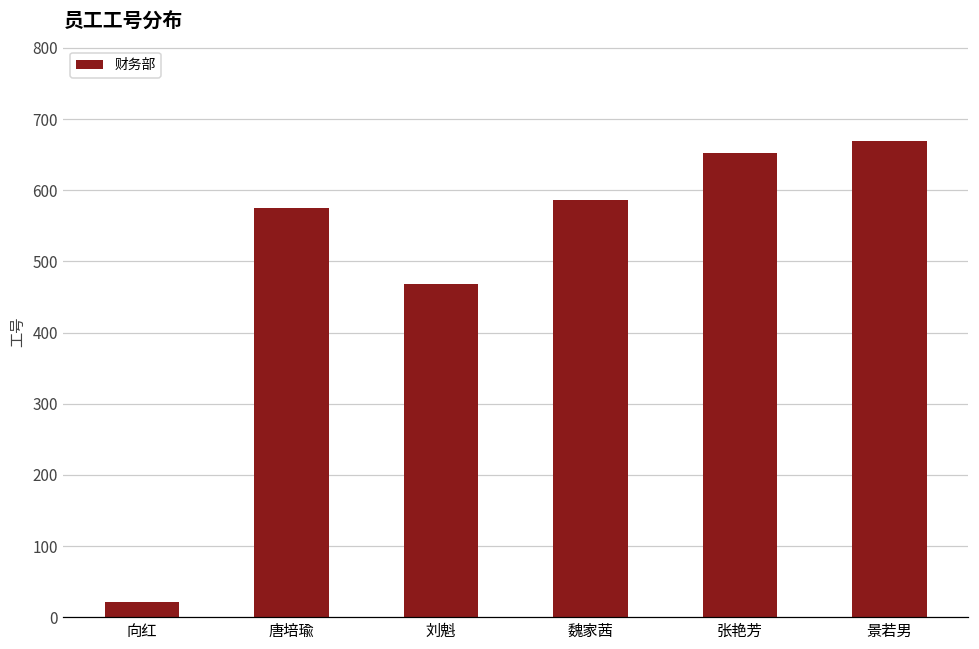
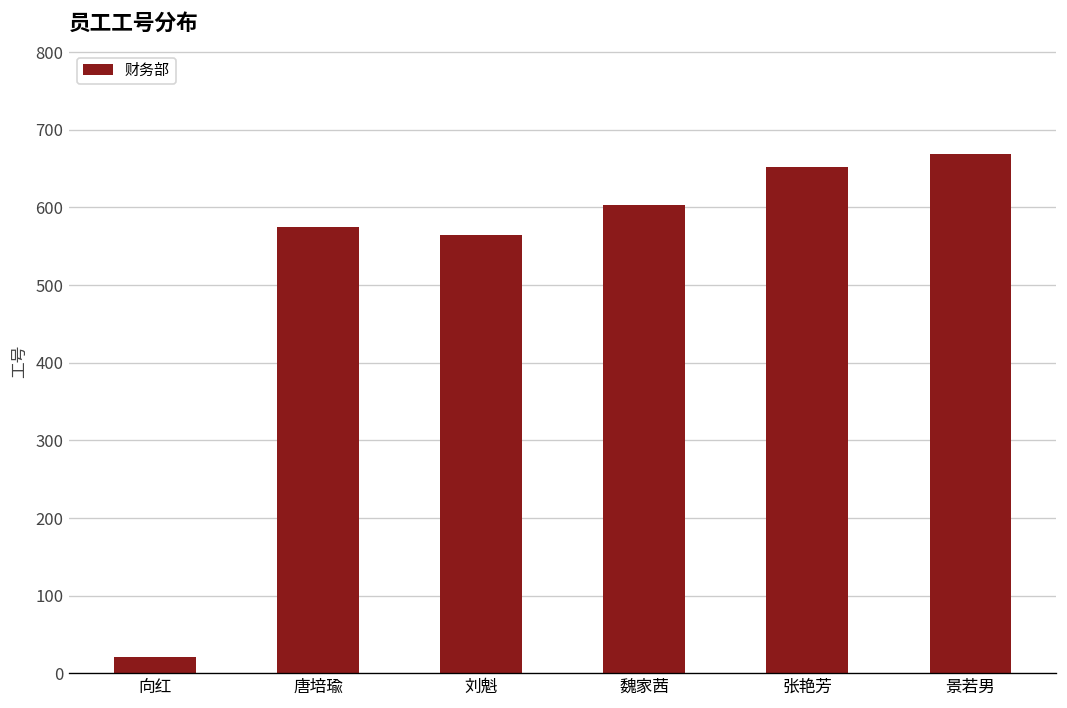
刘魁: 470 -> 560
魏家茜: 590 -> 600
